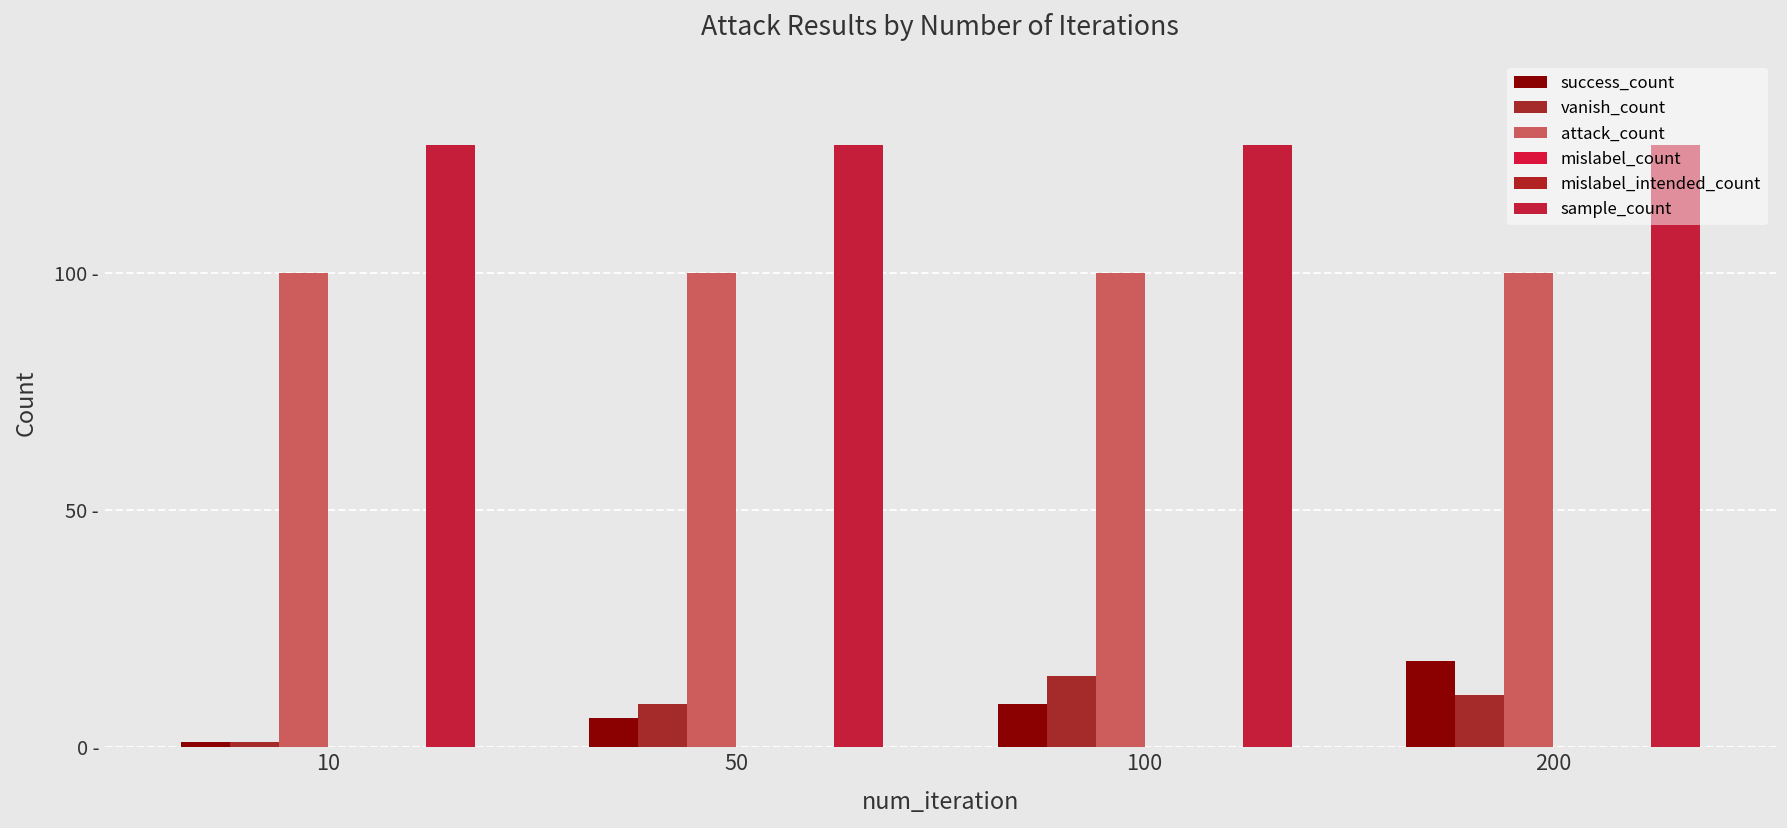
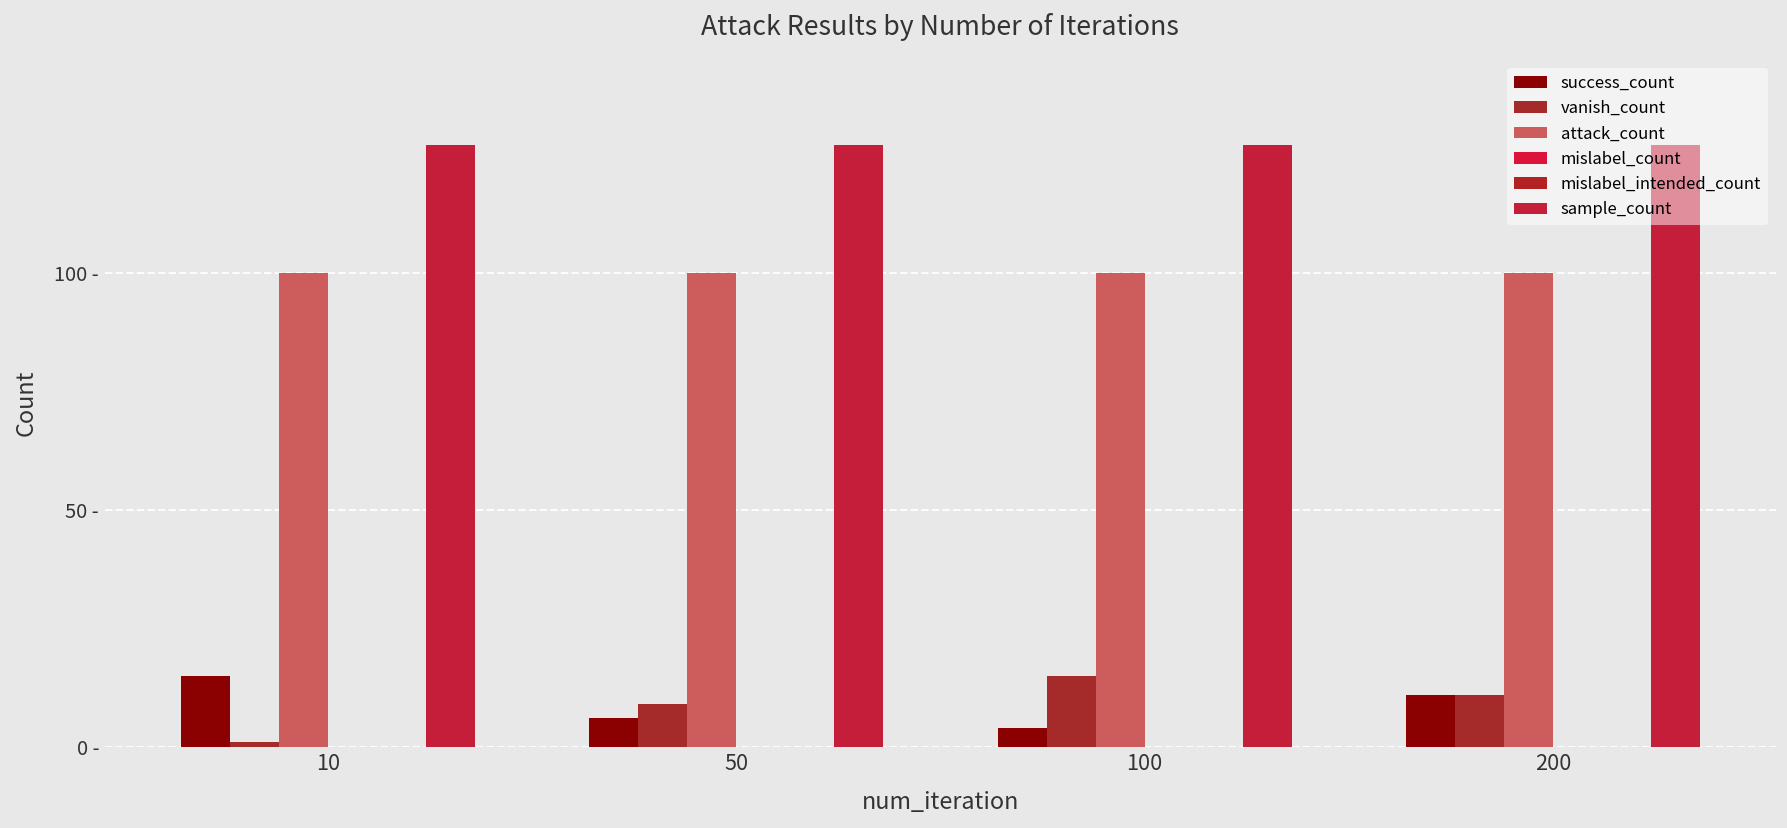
success_count, 10: 1 - -> 15 -
success_count, 100: 9 - -> 4 -
success_count, 200: 18 - -> 11 -
